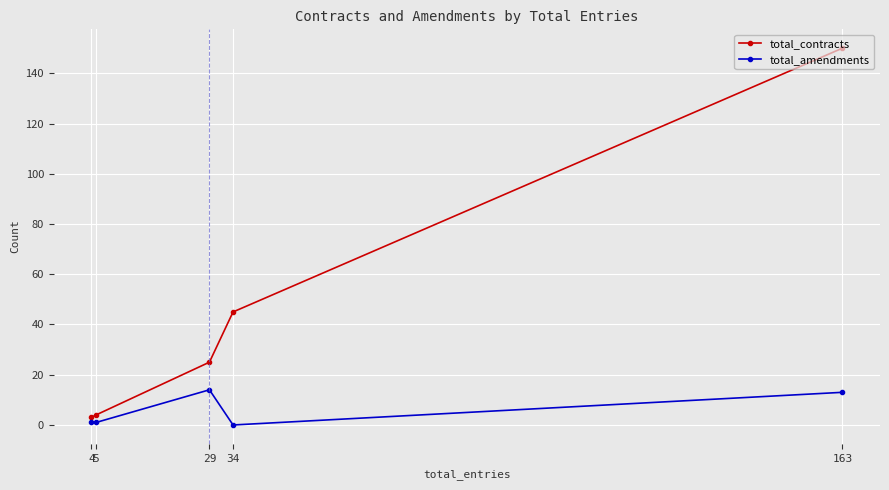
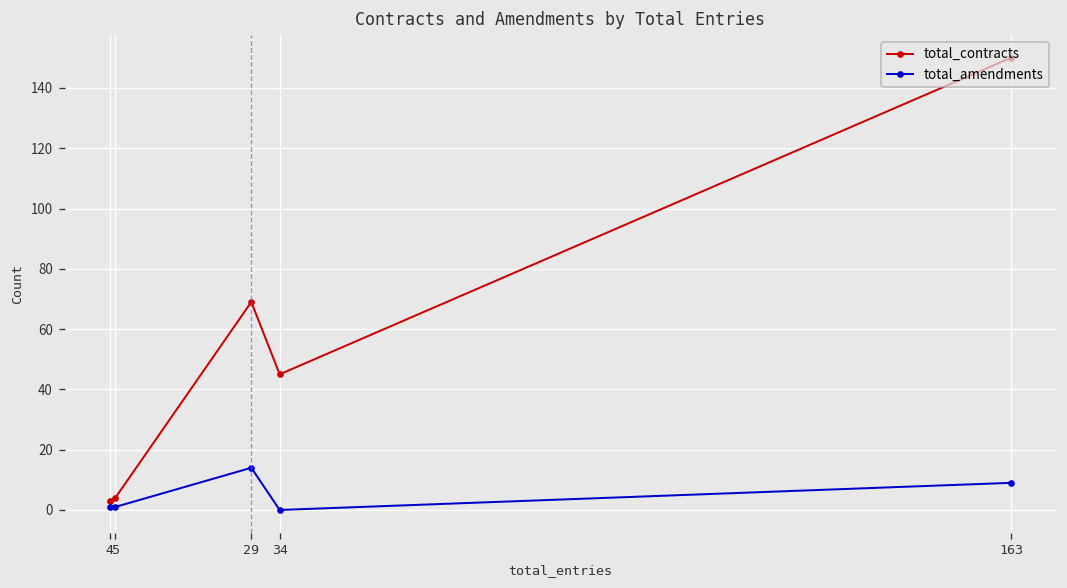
total_contracts, 29: 25 -> 69
total_amendments, 163: 13 -> 9
